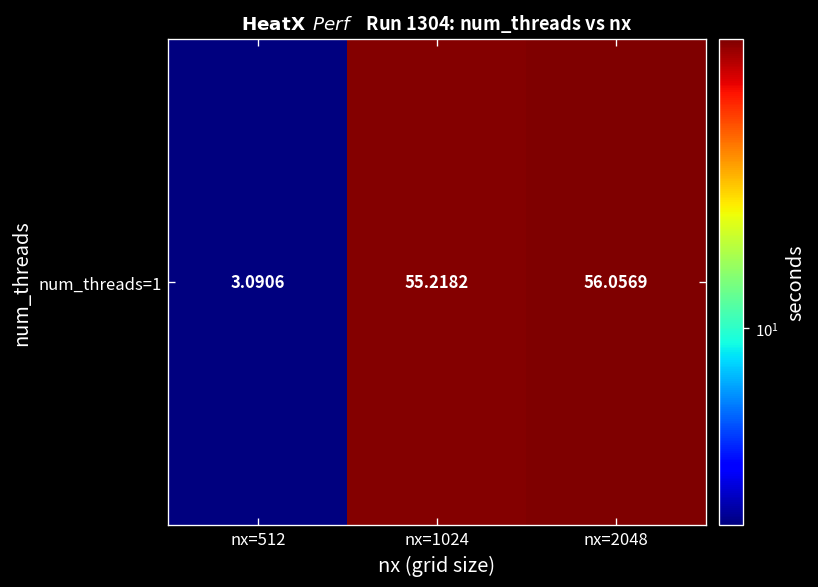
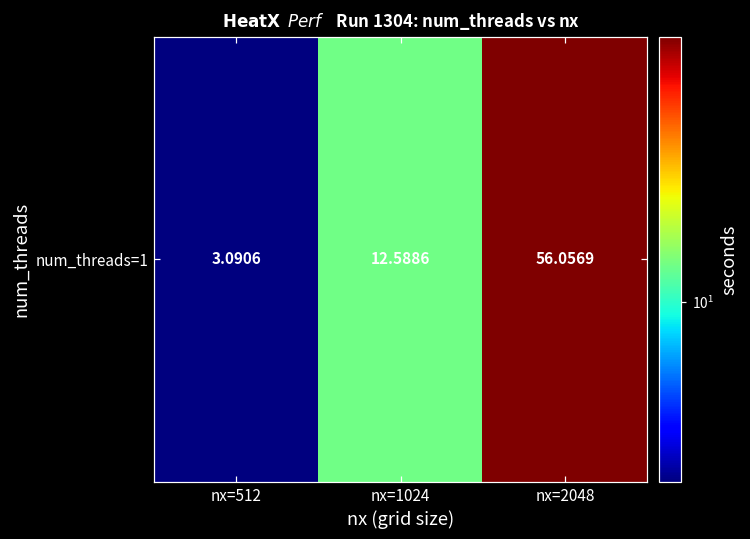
num_threads=1, nx=1024: 55.2182 -> 12.5886
